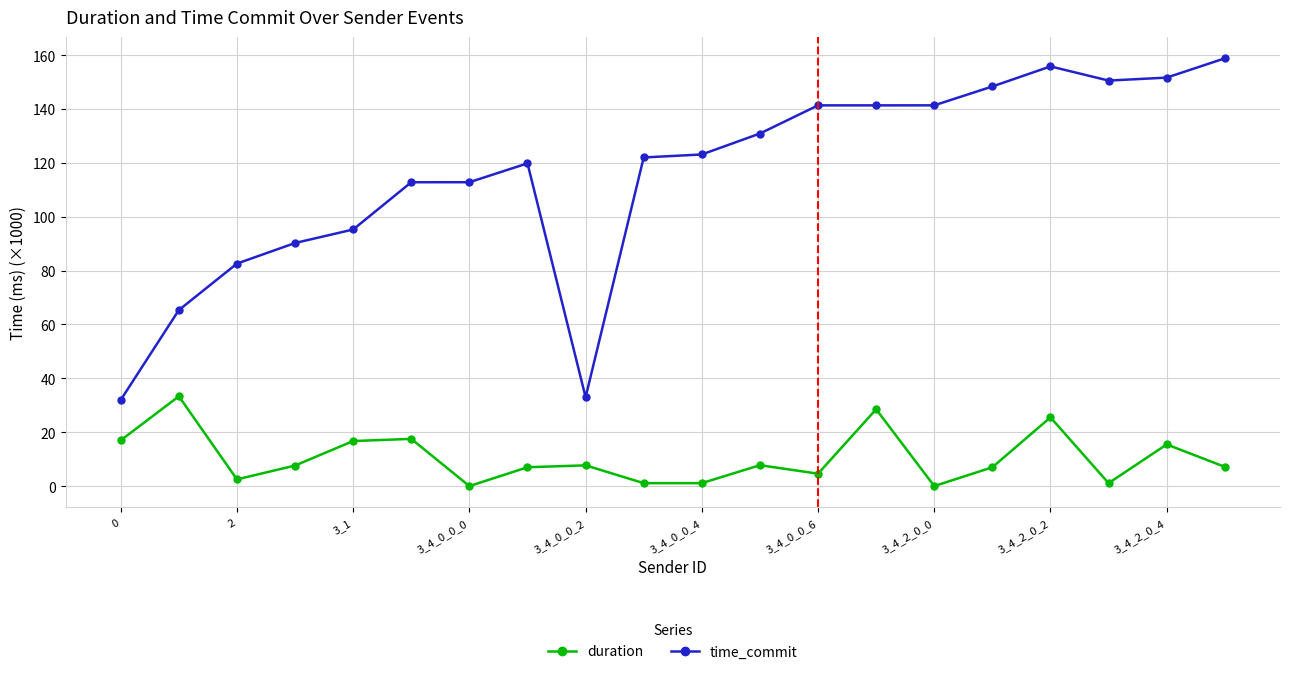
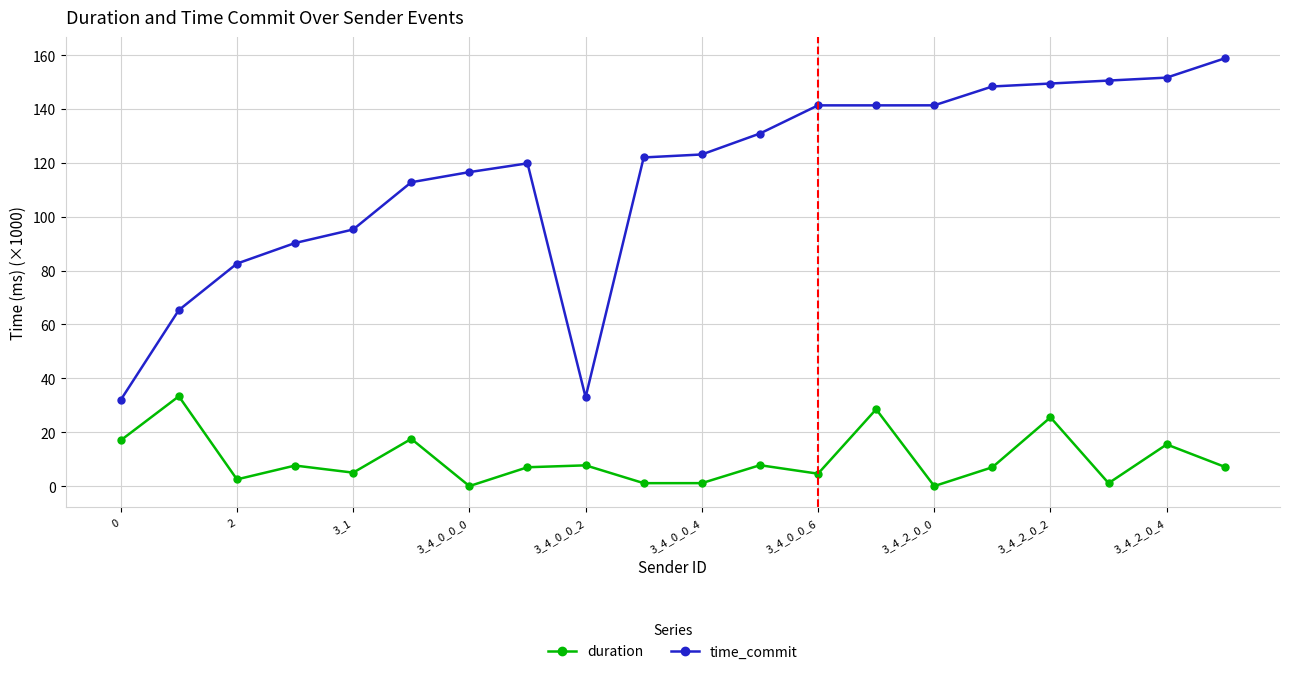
duration, 3_1: 17 -> 5
time_commit, 3_4_0_0_0: 113 -> 117
time_commit, 3_4_2_0_2: 156 -> 149
